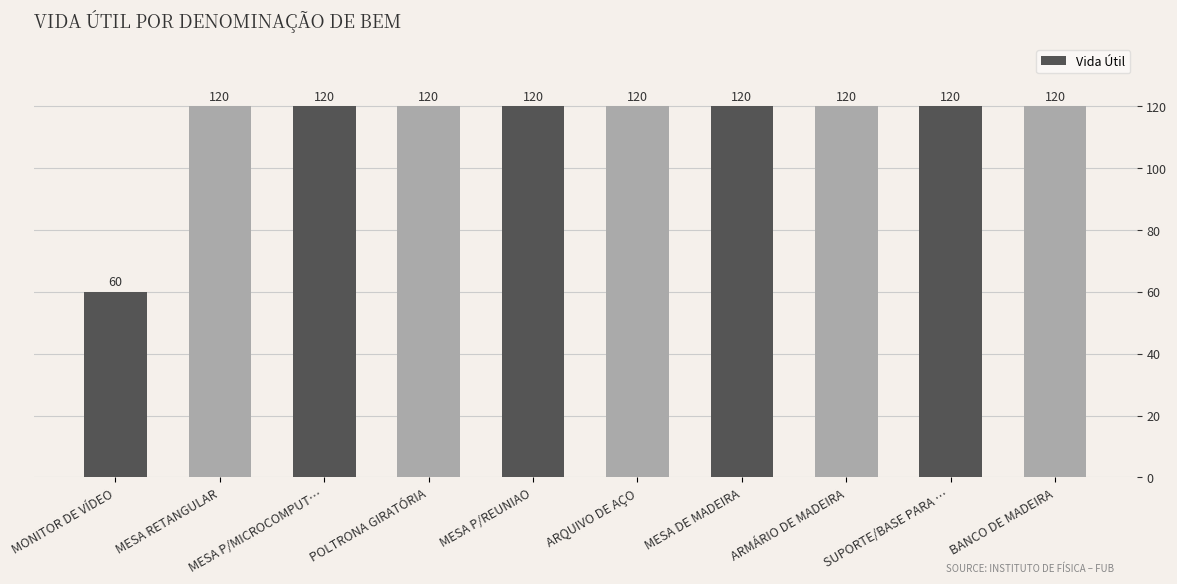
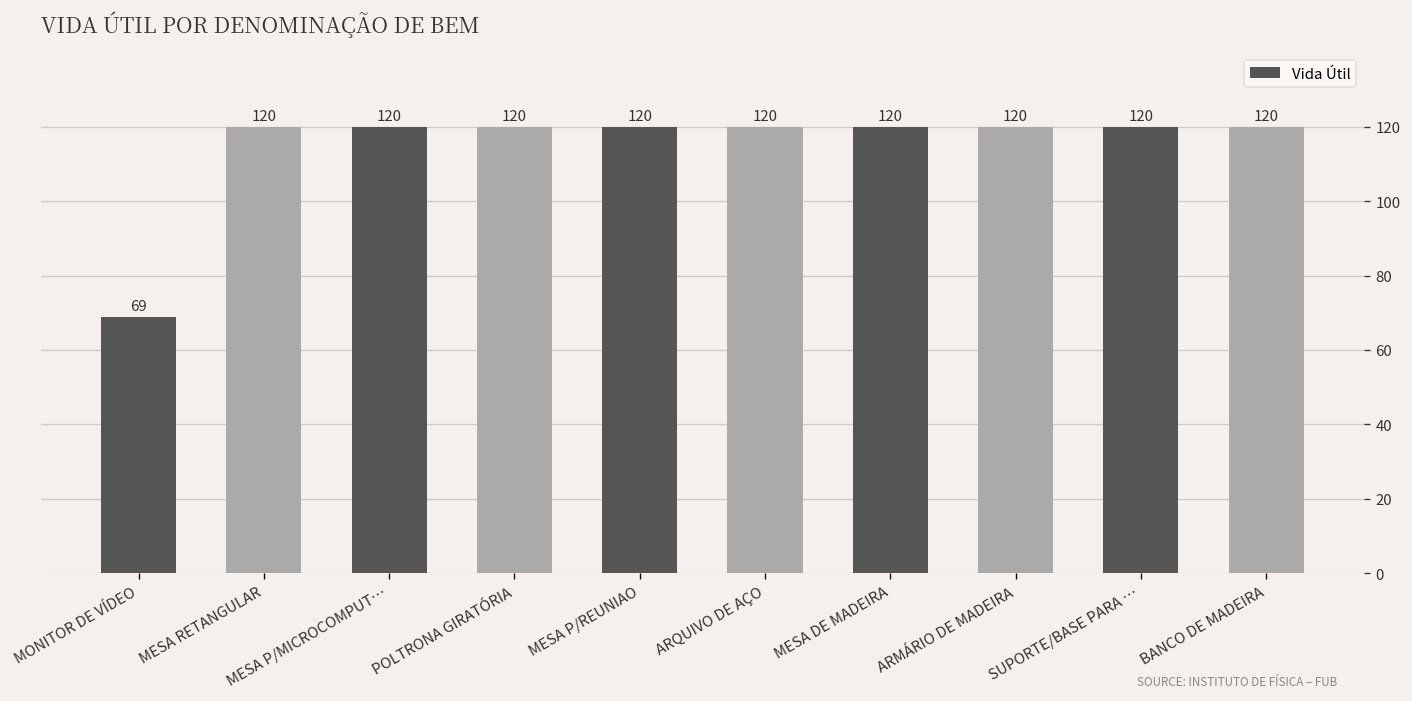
MONITOR DE VÍDEO: 60 -> 69
